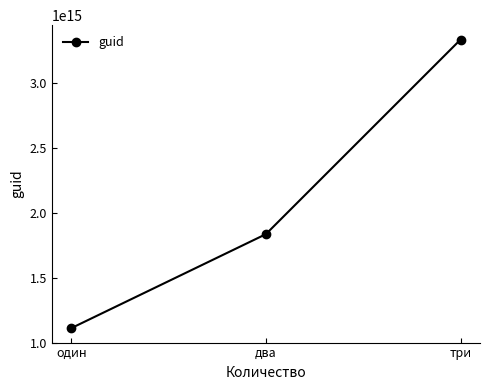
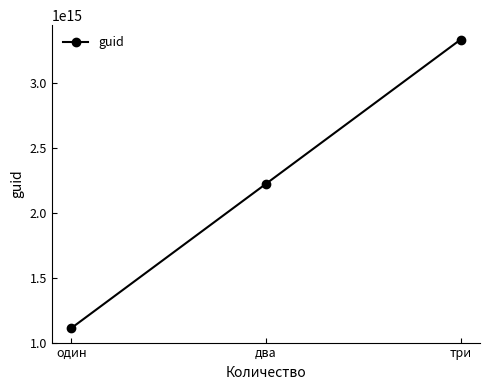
два: 1840000000000000 -> 2220000000000000
